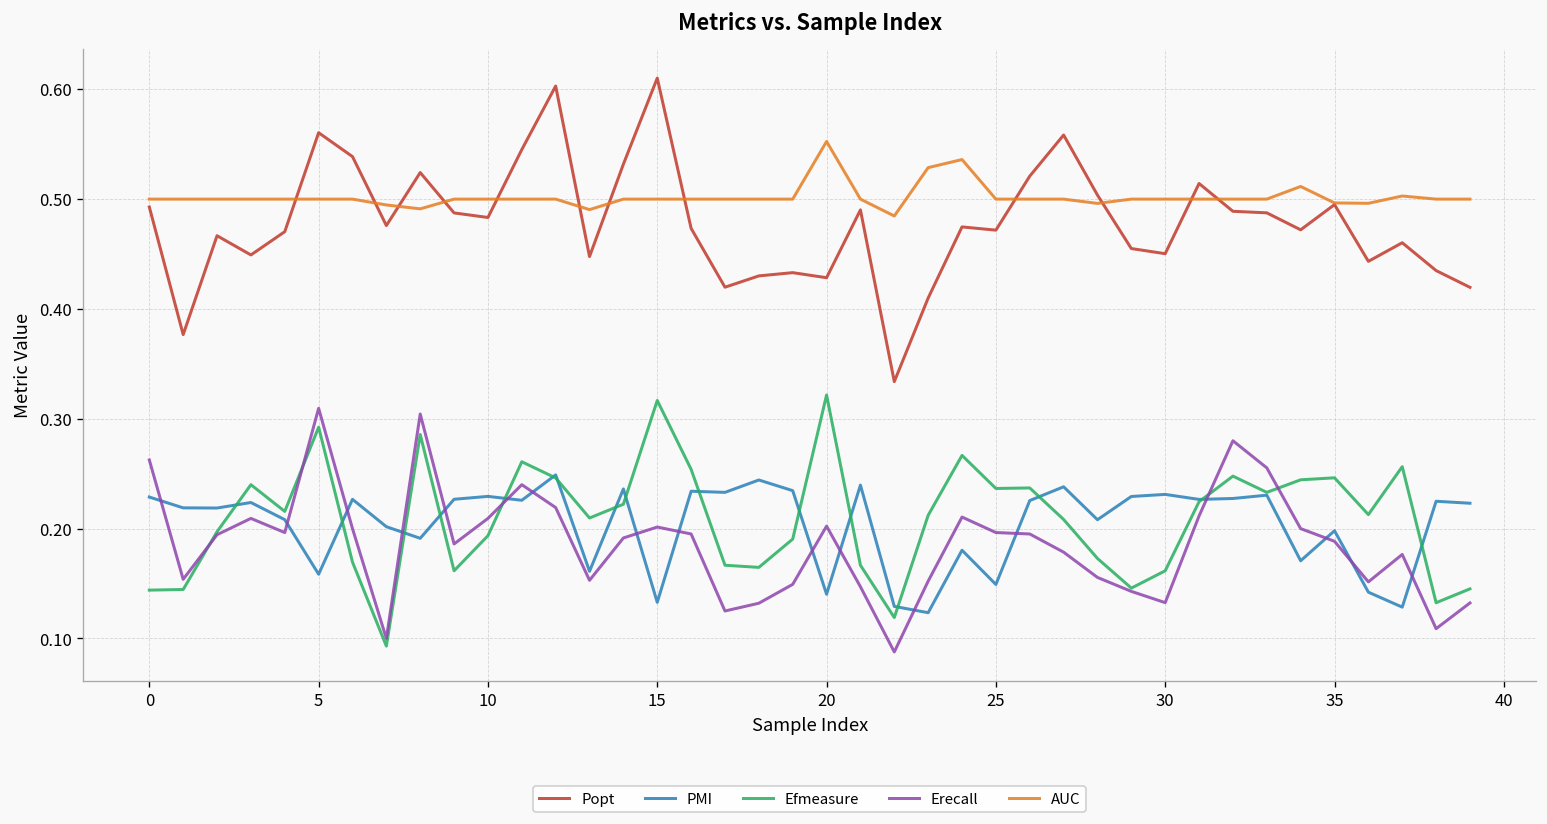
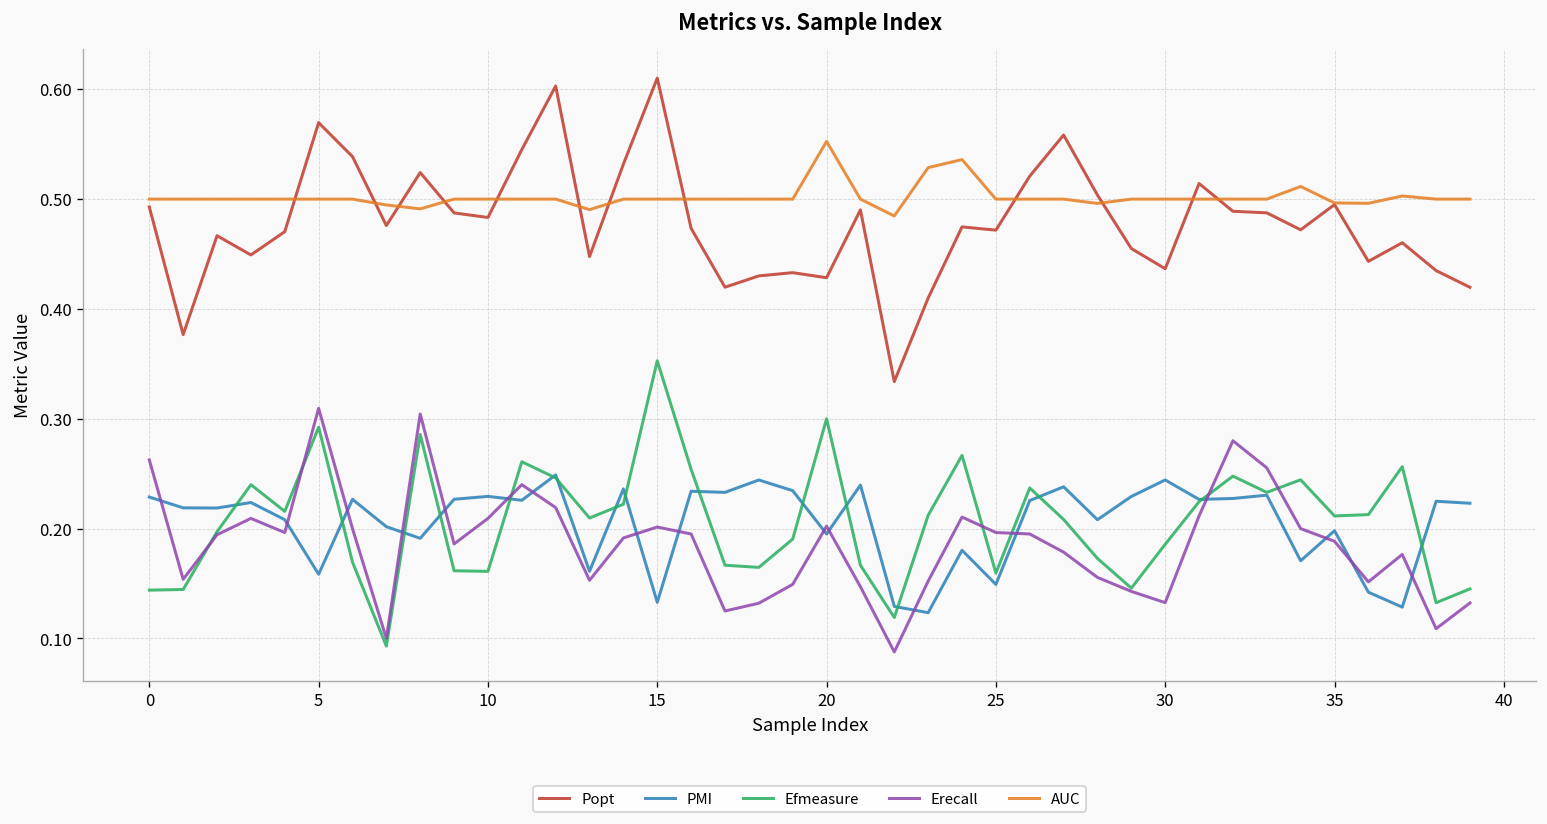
Popt, 5: 0.56 -> 0.57
Efmeasure, 10: 0.19 -> 0.16
Efmeasure, 15: 0.32 -> 0.35
PMI, 20: 0.14 -> 0.20
Efmeasure, 20: 0.32 -> 0.30
Efmeasure, 25: 0.24 -> 0.16
Popt, 30: 0.45 -> 0.44
PMI, 30: 0.23 -> 0.24
Efmeasure, 30: 0.16 -> 0.19
Efmeasure, 35: 0.25 -> 0.21
